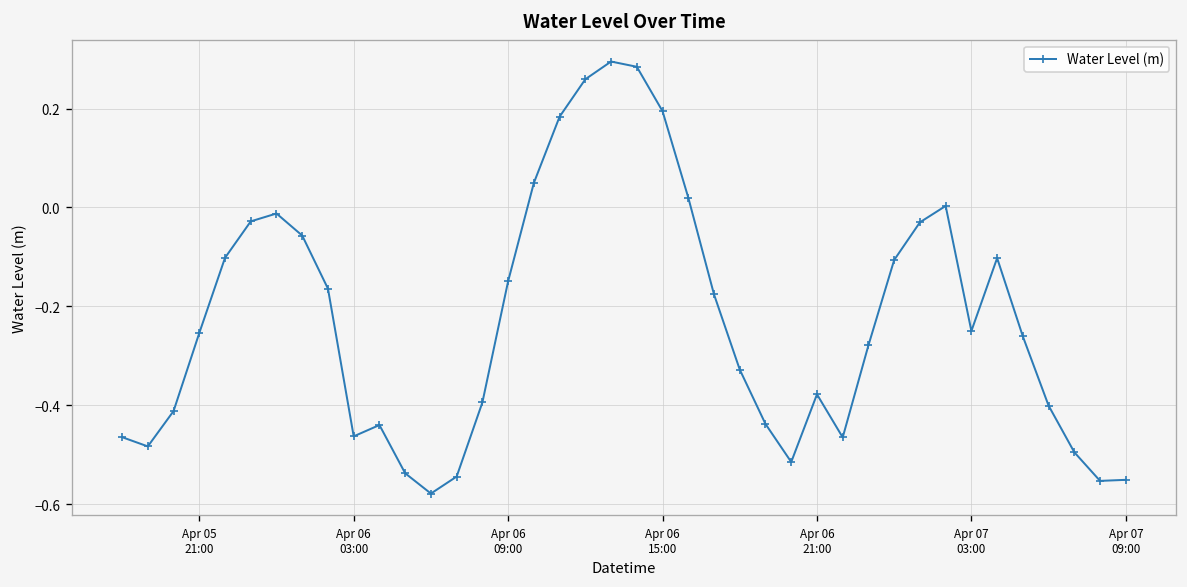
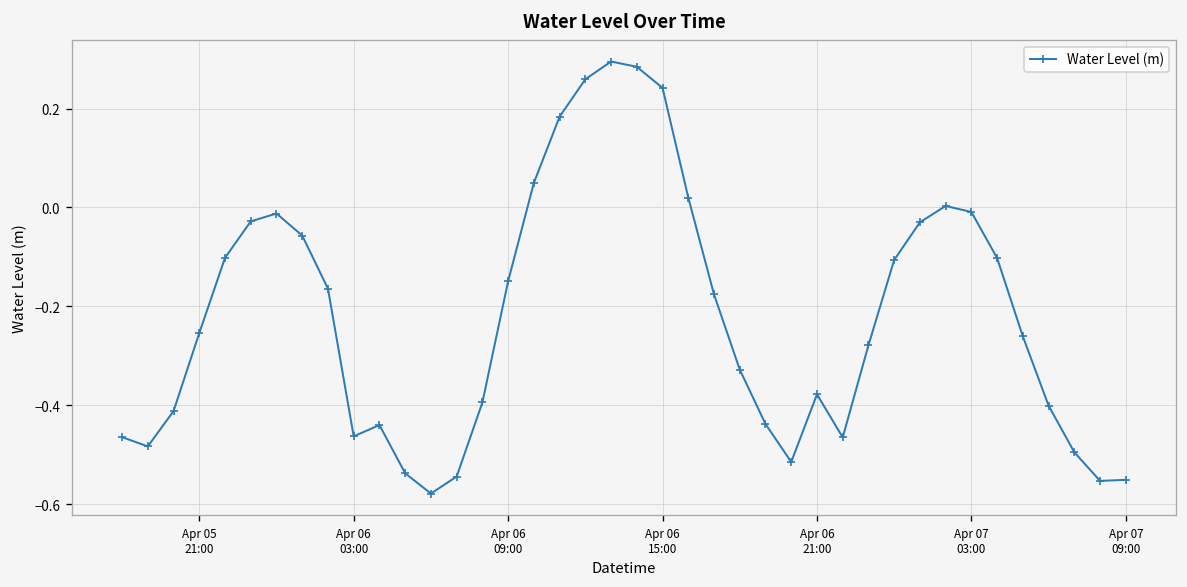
Apr 06 15:00: 0.19 -> 0.24
Apr 07 03:00: -0.25 -> -0.01
